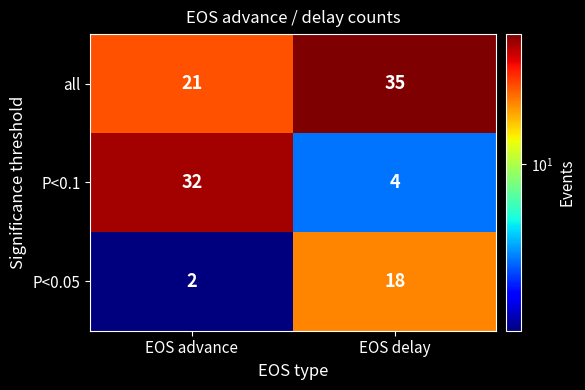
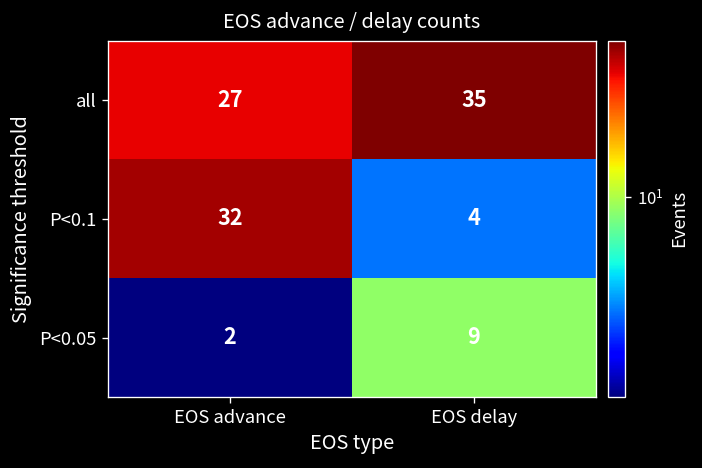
all, EOS advance: 21 -> 27
P<0.05, EOS delay: 18 -> 9
